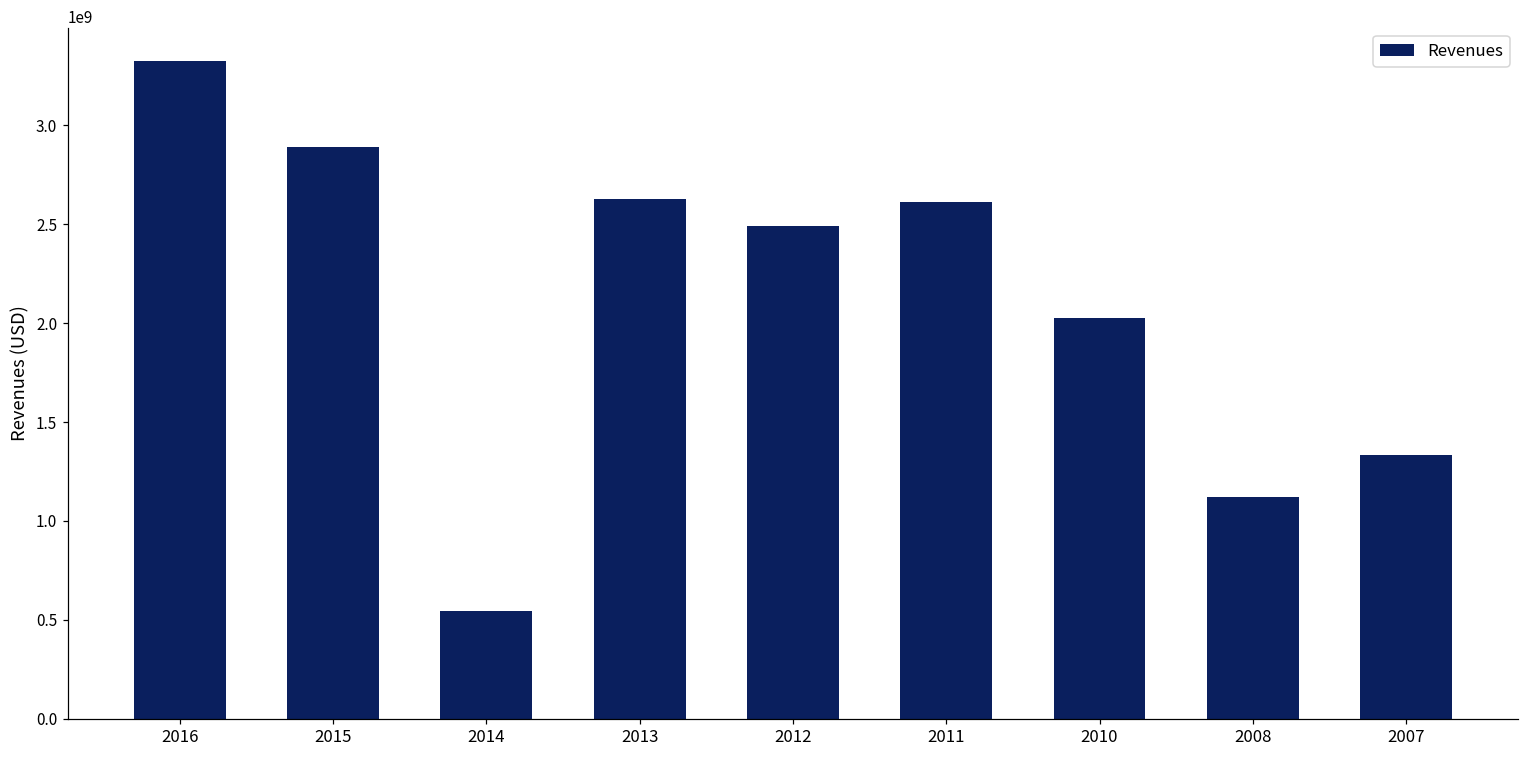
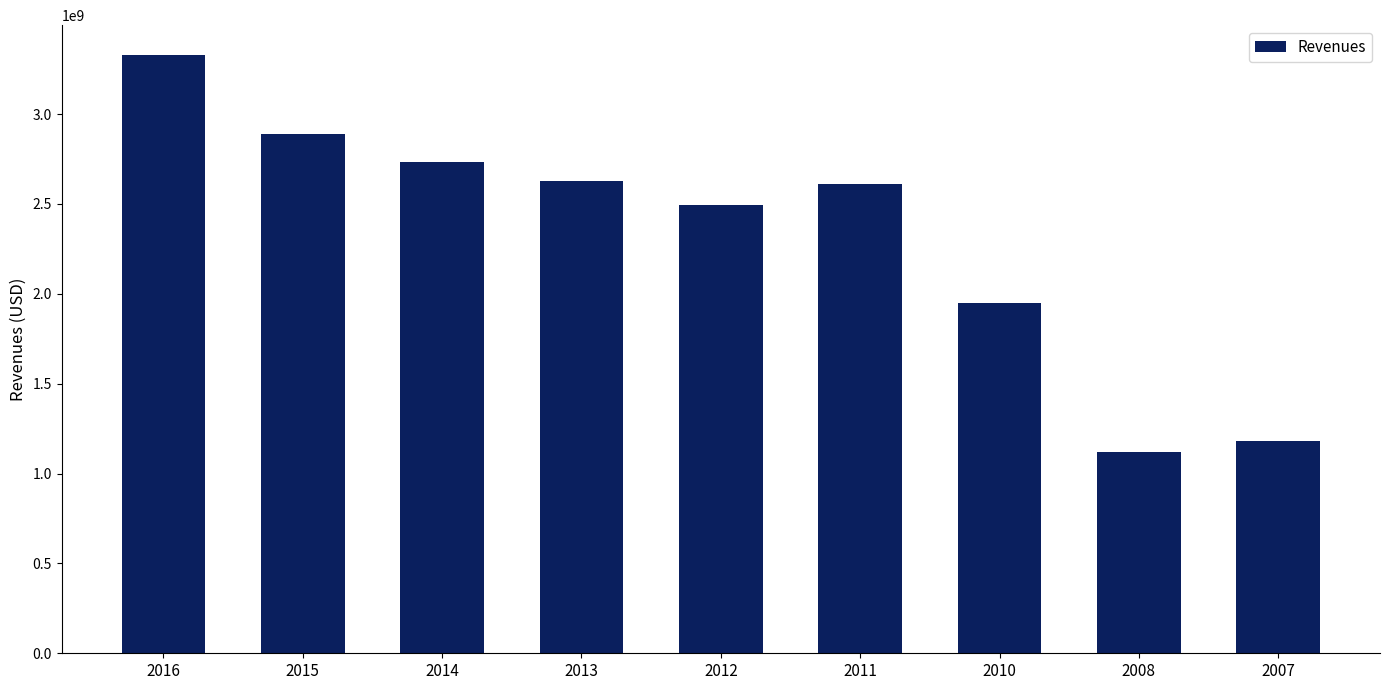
2014: 540000000 -> 2740000000
2010: 2030000000 -> 1950000000
2007: 1330000000 -> 1180000000
